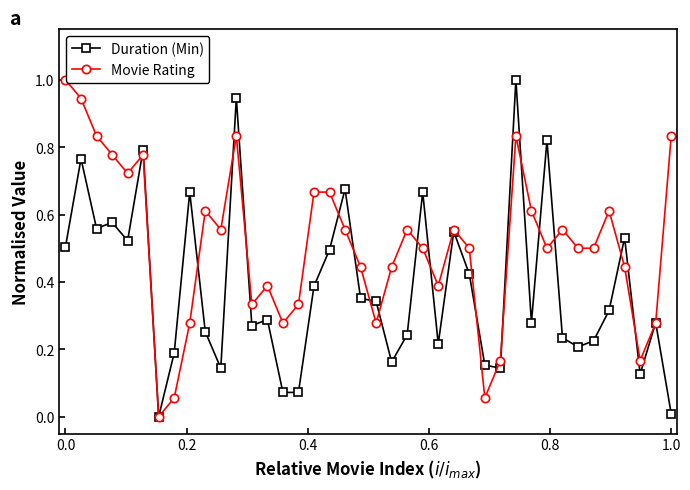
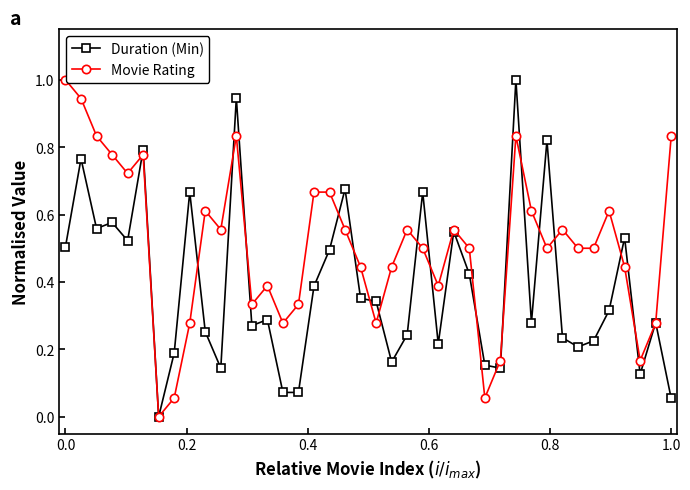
Duration (Min), 1.0: 0.01 -> 0.05
